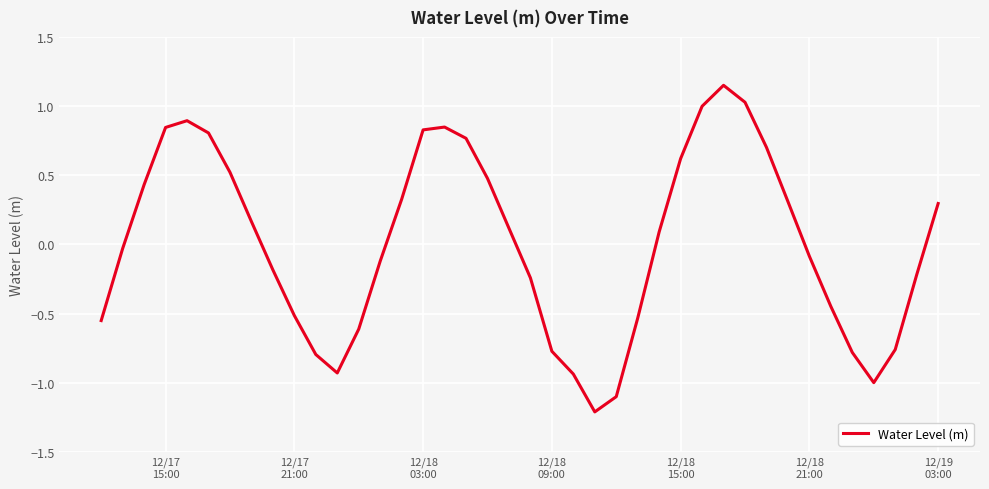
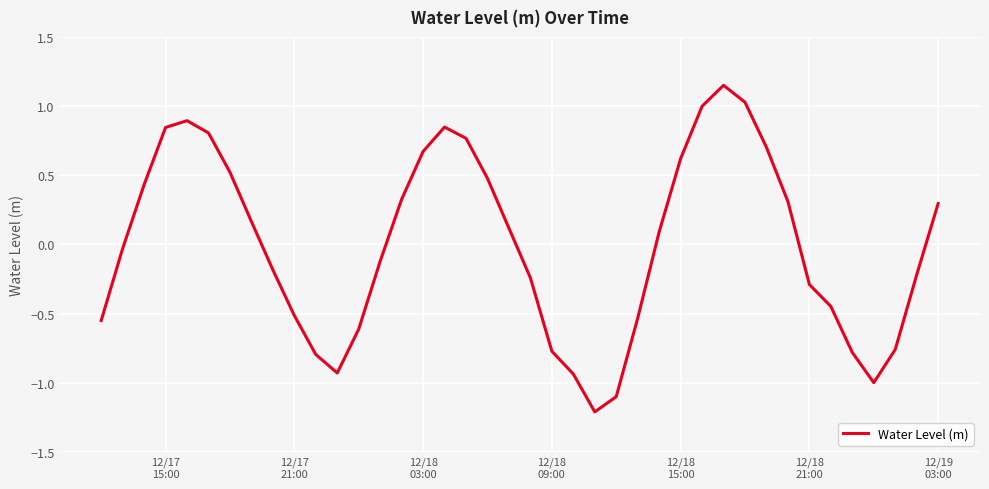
12/18 03:00: 0.83 -> 0.67
12/18 21:00: -0.09 -> -0.29
